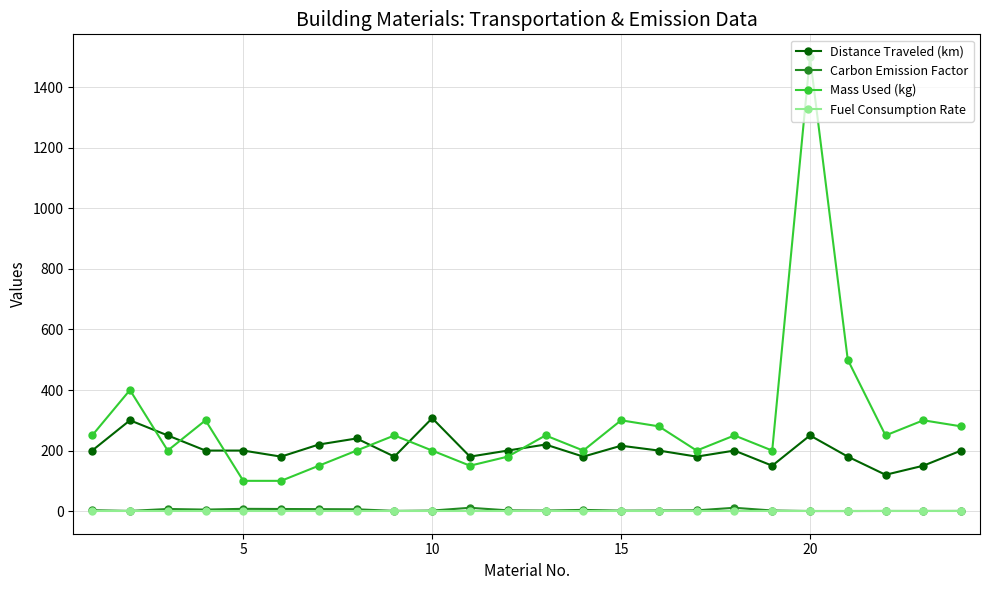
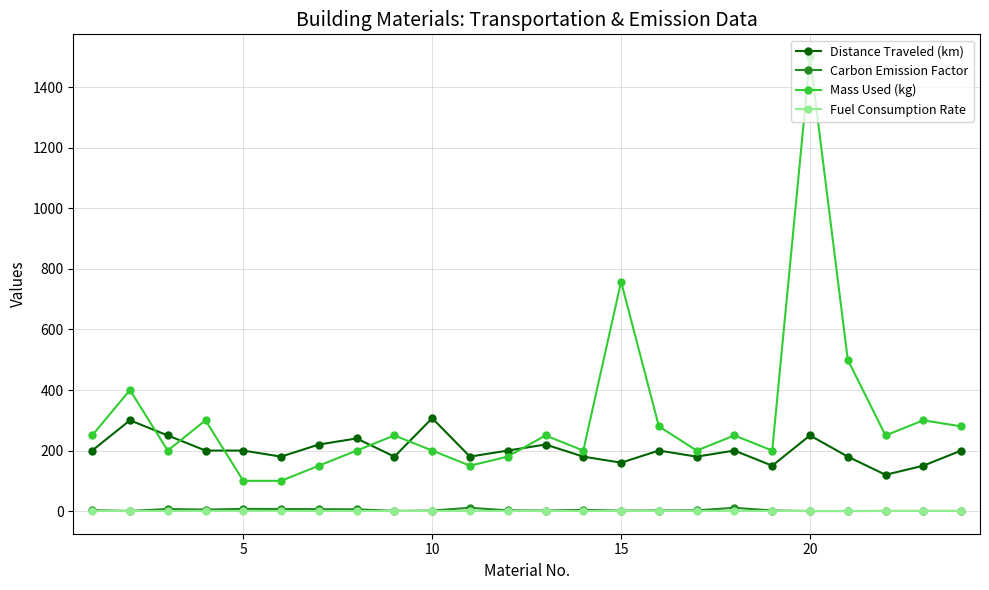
Distance Traveled (km), 15: 220 -> 160
Mass Used (kg), 15: 300 -> 760
